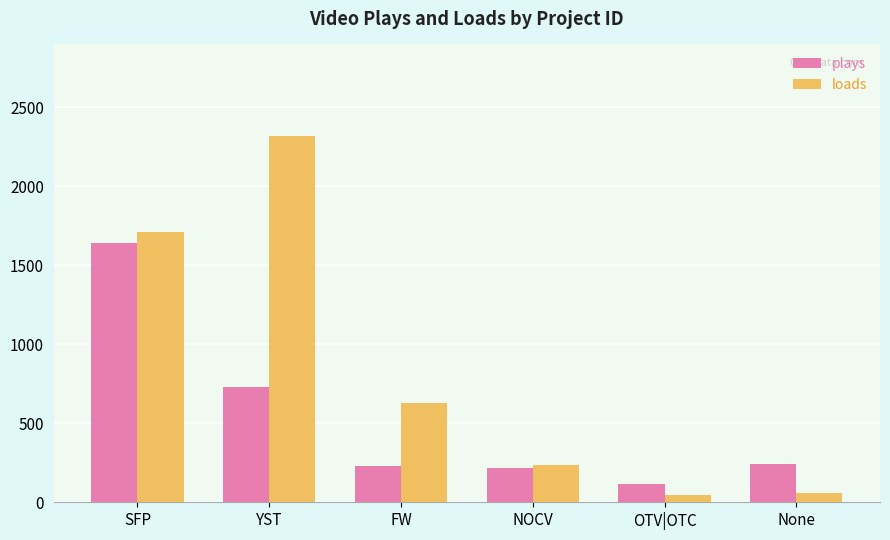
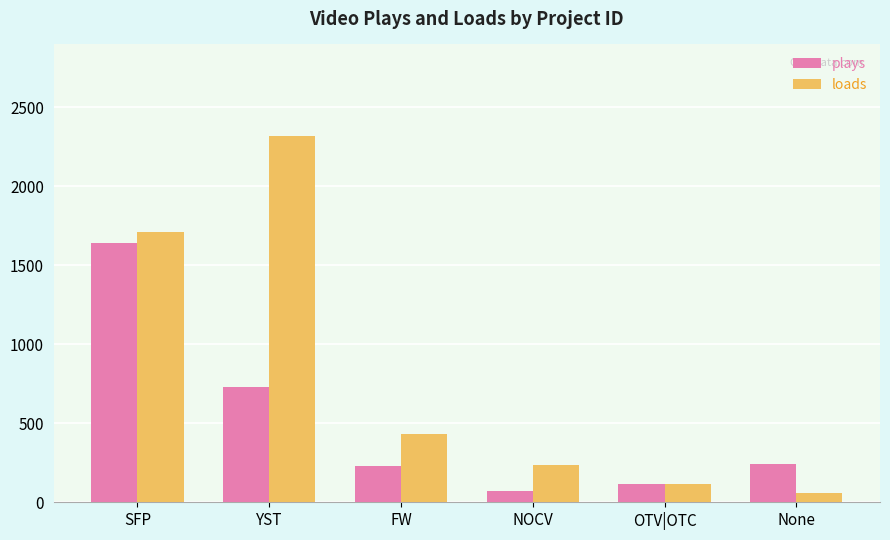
loads, FW: 630 -> 430
plays, NOCV: 220 -> 70
loads, OTV|OTC: 50 -> 120
